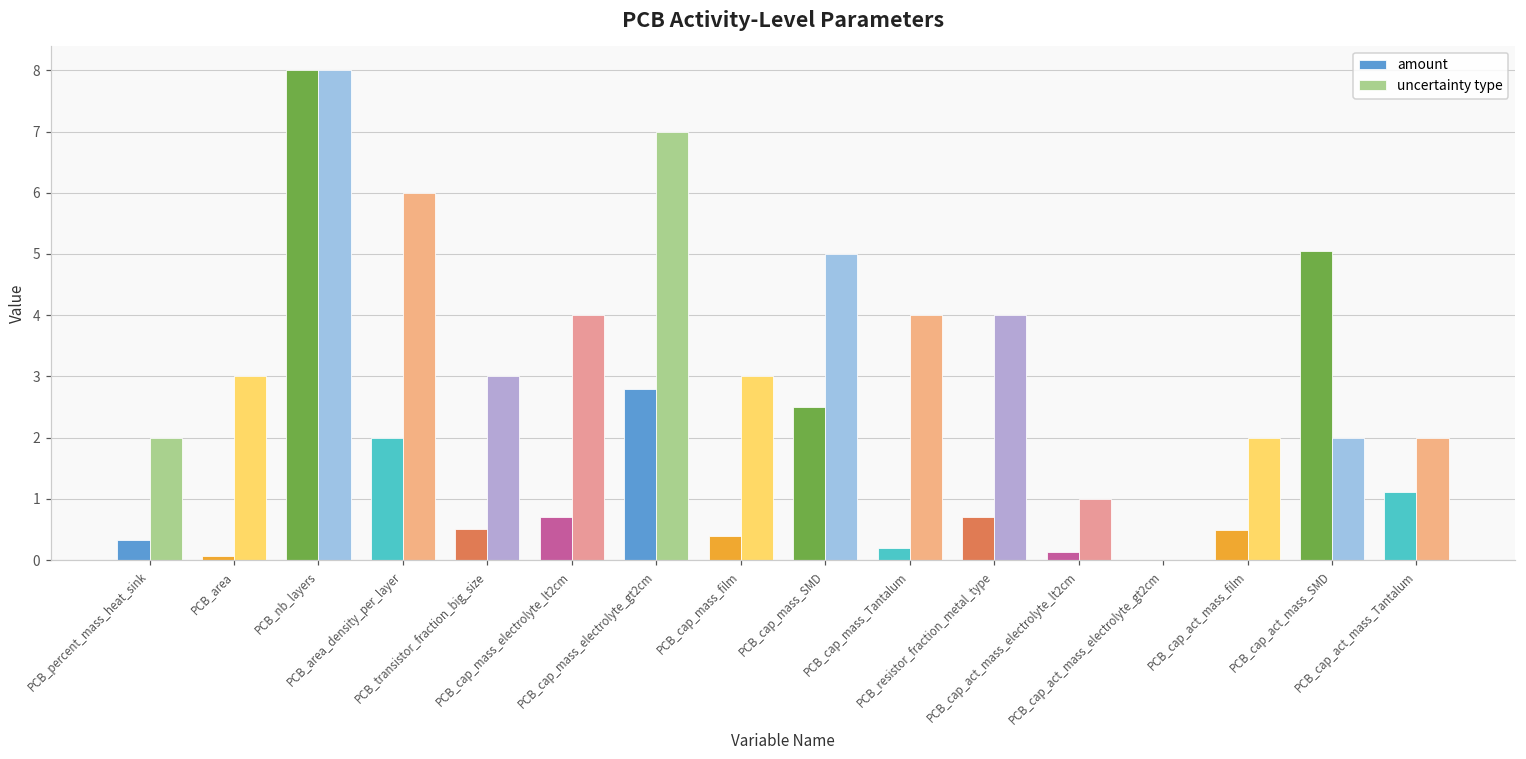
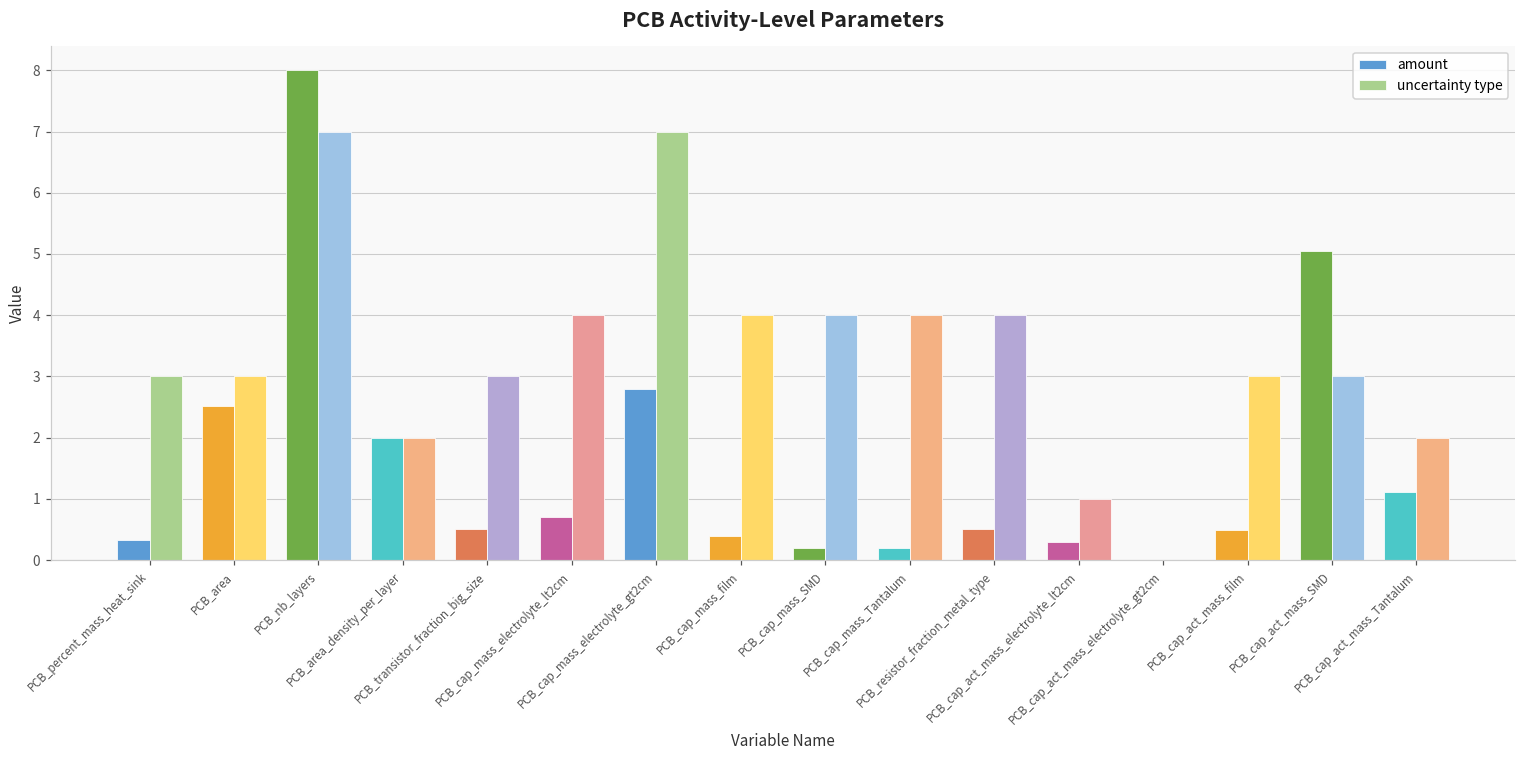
uncertainty type, PCB_percent_mass_heat_sink: 2 -> 3
amount, PCB_area: 0.1 -> 2.5
uncertainty type, PCB_nb_layers: 8 -> 7
uncertainty type, PCB_area_density_per_layer: 6 -> 2
uncertainty type, PCB_cap_mass_film: 3 -> 4
amount, PCB_cap_mass_SMD: 2.5 -> 0.2
uncertainty type, PCB_cap_mass_SMD: 5 -> 4
amount, PCB_resistor_fraction_metal_type: 0.7 -> 0.5
amount, PCB_cap_act_mass_electrolyte_lt2cm: 0.1 -> 0.3
uncertainty type, PCB_cap_act_mass_film: 2 -> 3
uncertainty type, PCB_cap_act_mass_SMD: 2 -> 3
